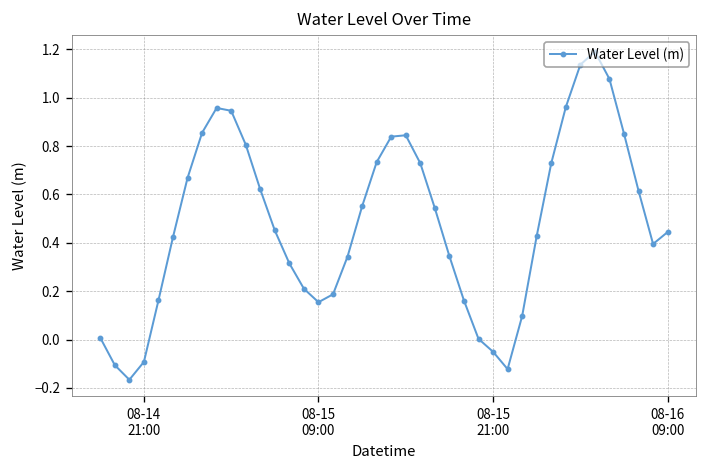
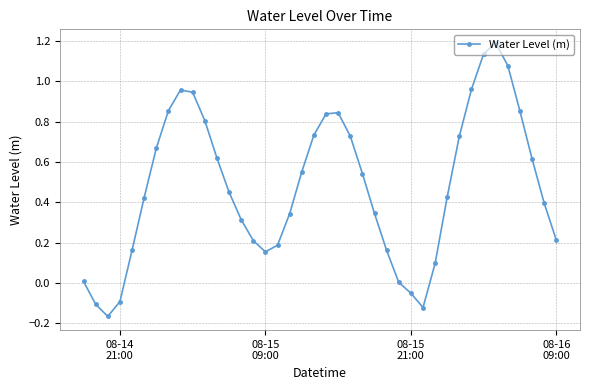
08-16 09:00: 0.44 -> 0.21
